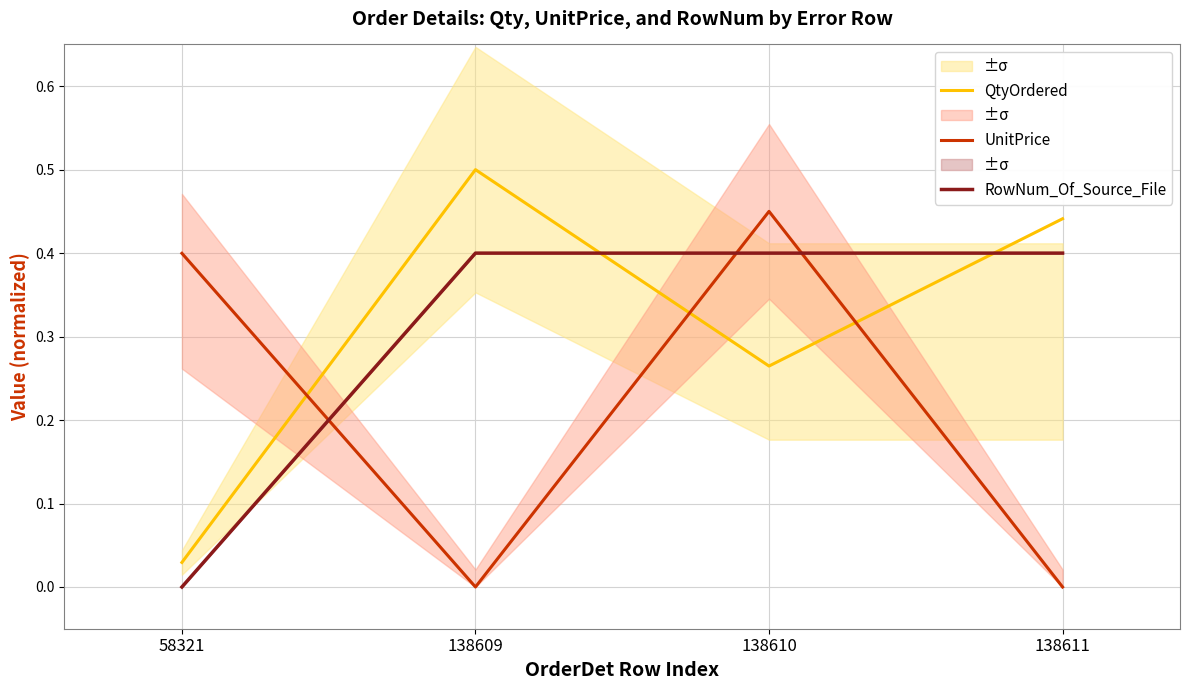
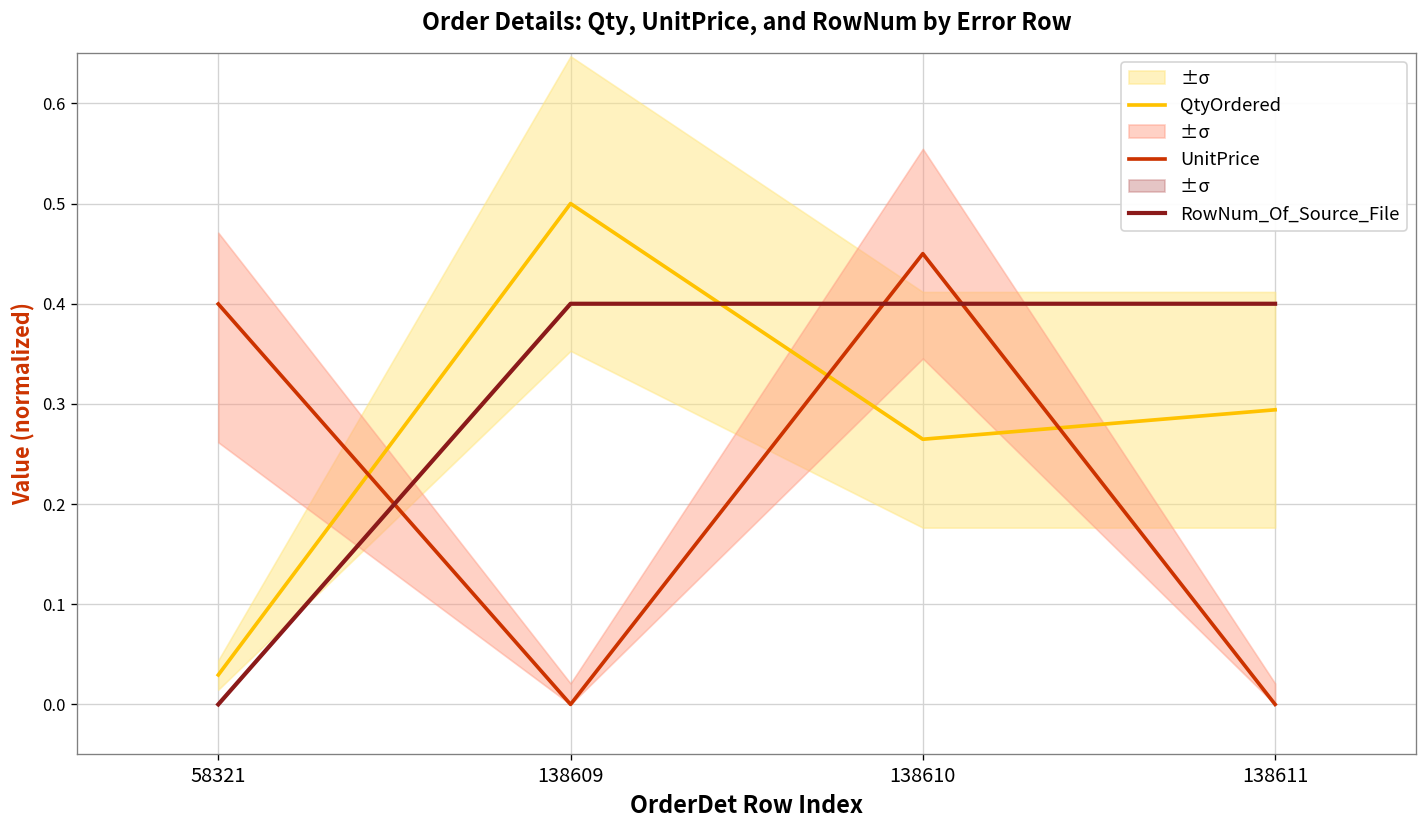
QtyOrdered, 138611: 0.44 -> 0.29
